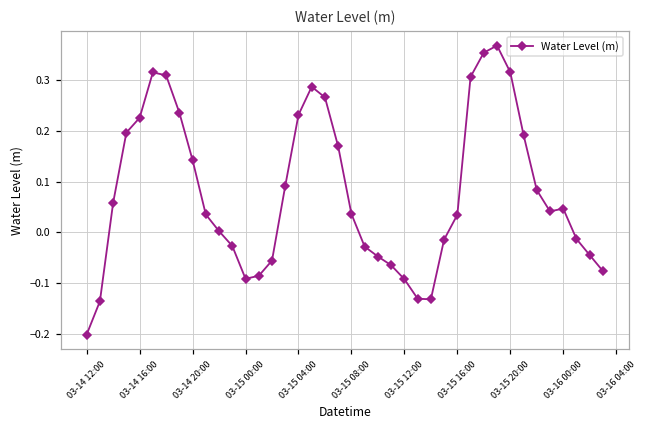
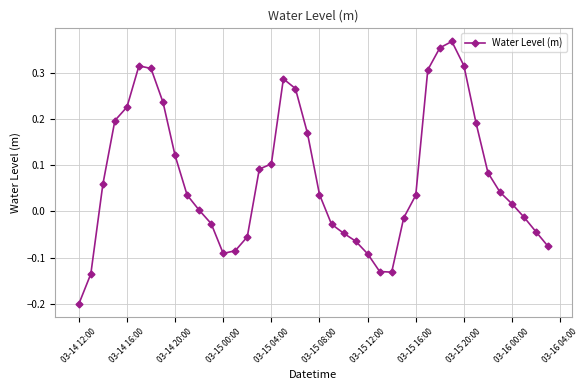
03-14 20:00: 0.14 -> 0.12
03-15 04:00: 0.23 -> 0.10
03-16 00:00: 0.05 -> 0.02
